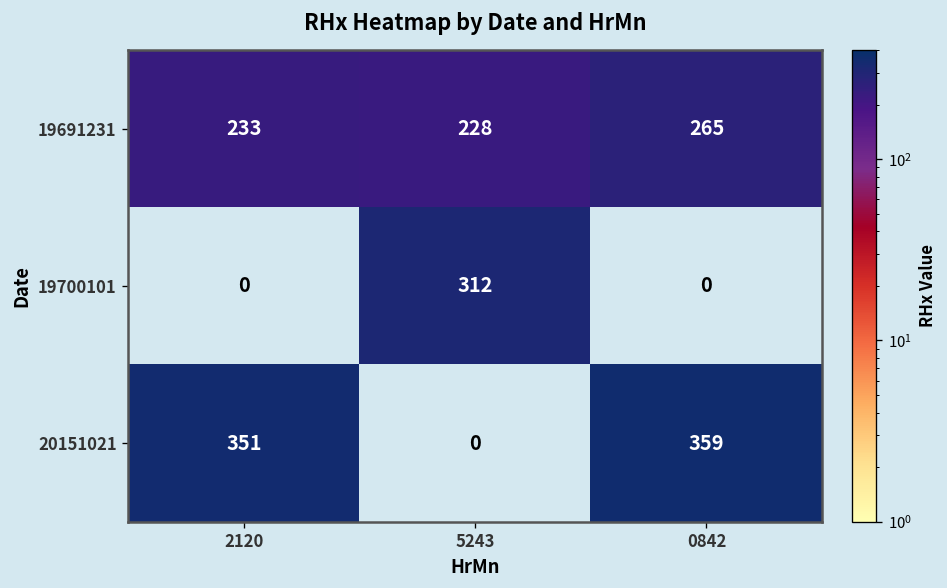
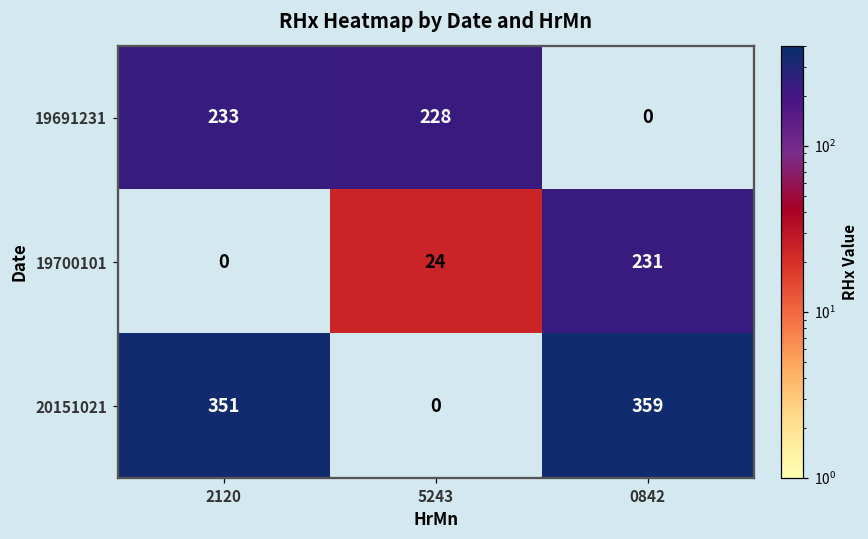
19691231, 0842: 265 -> 0
19700101, 5243: 312 -> 24
19700101, 0842: 0 -> 231
